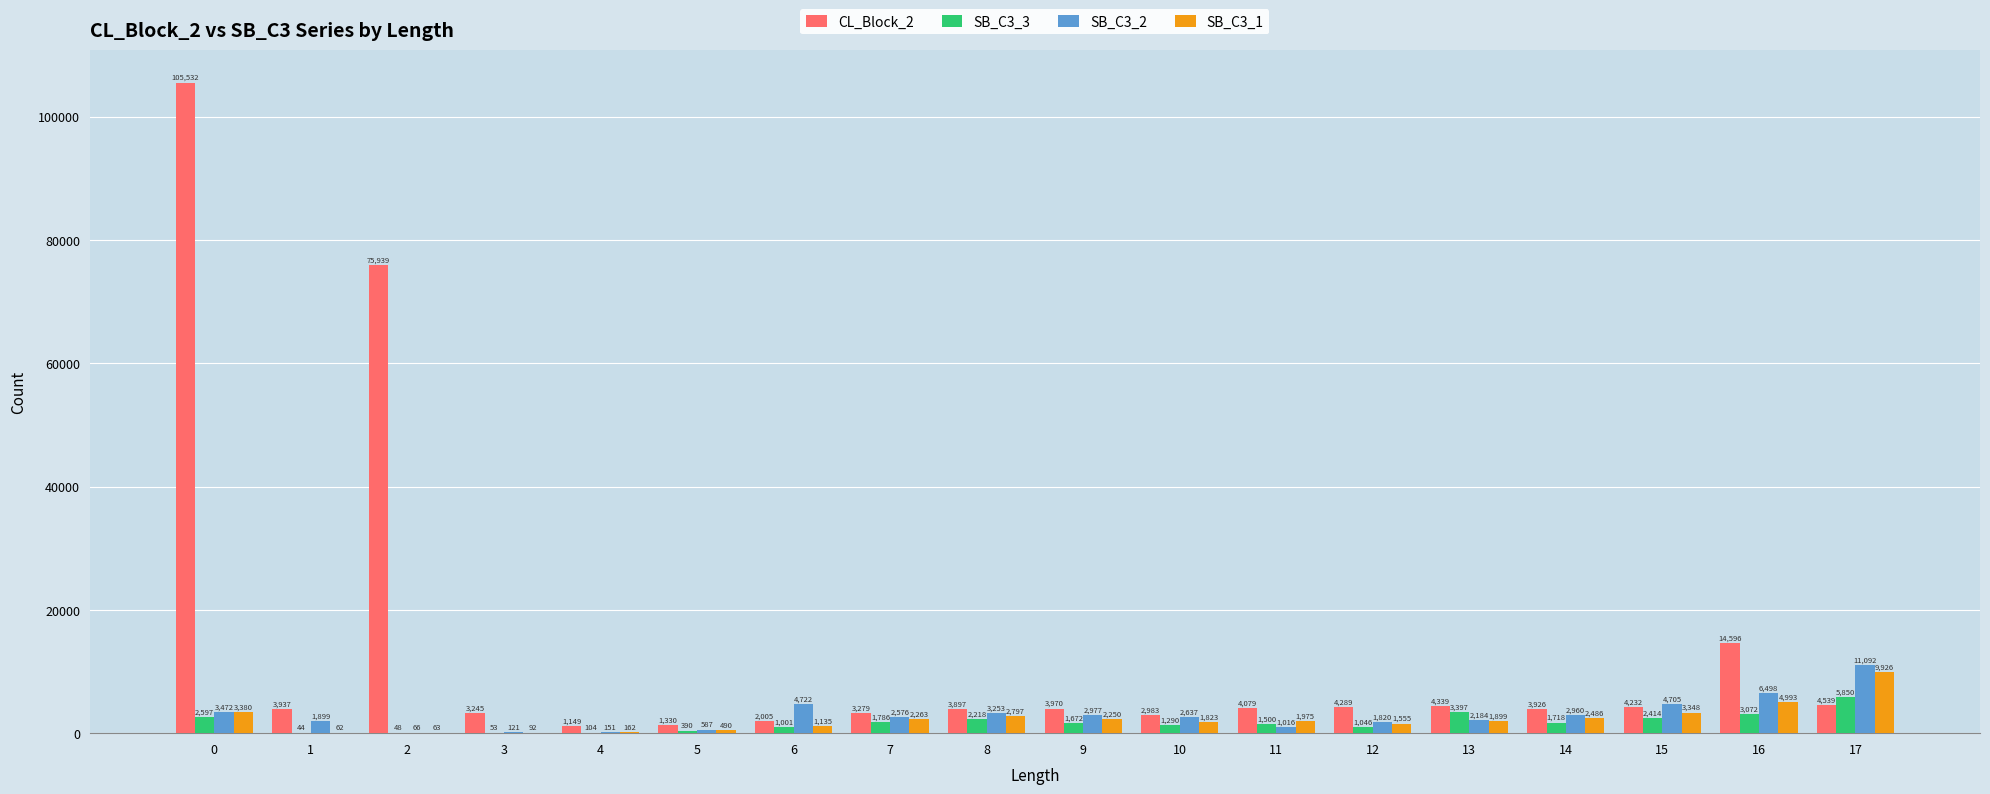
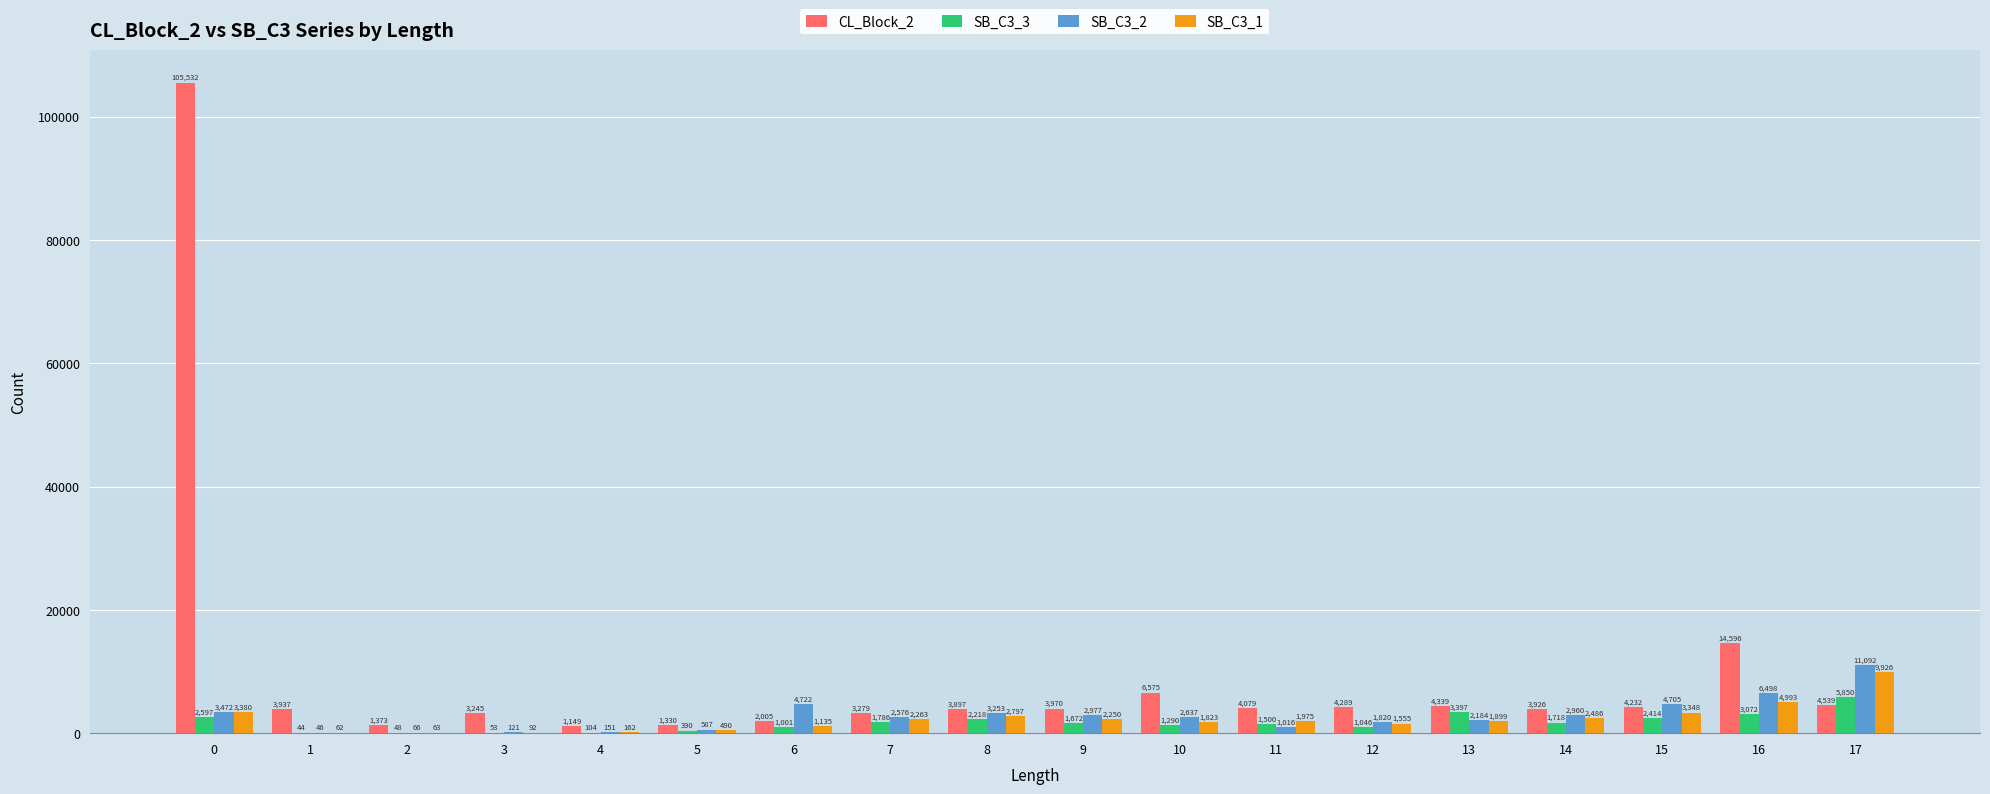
SB_C3_2, 1: 1,899 -> 46
CL_Block_2, 2: 75,939 -> 1,373
CL_Block_2, 10: 2,983 -> 6,575
